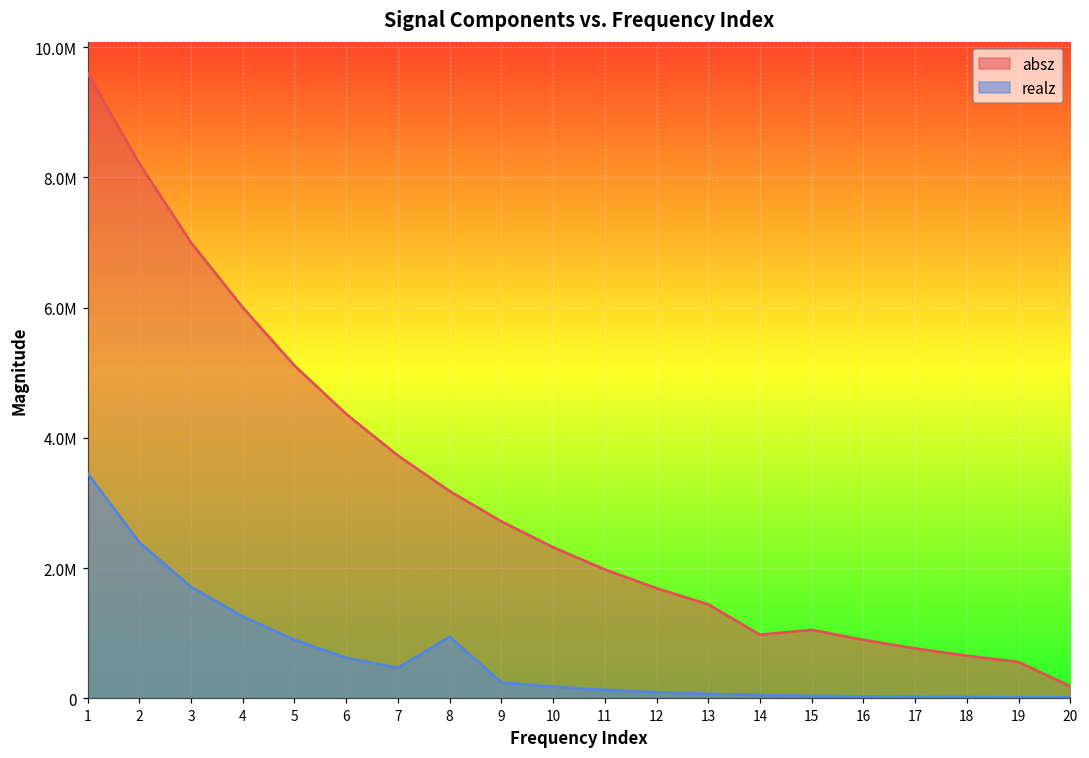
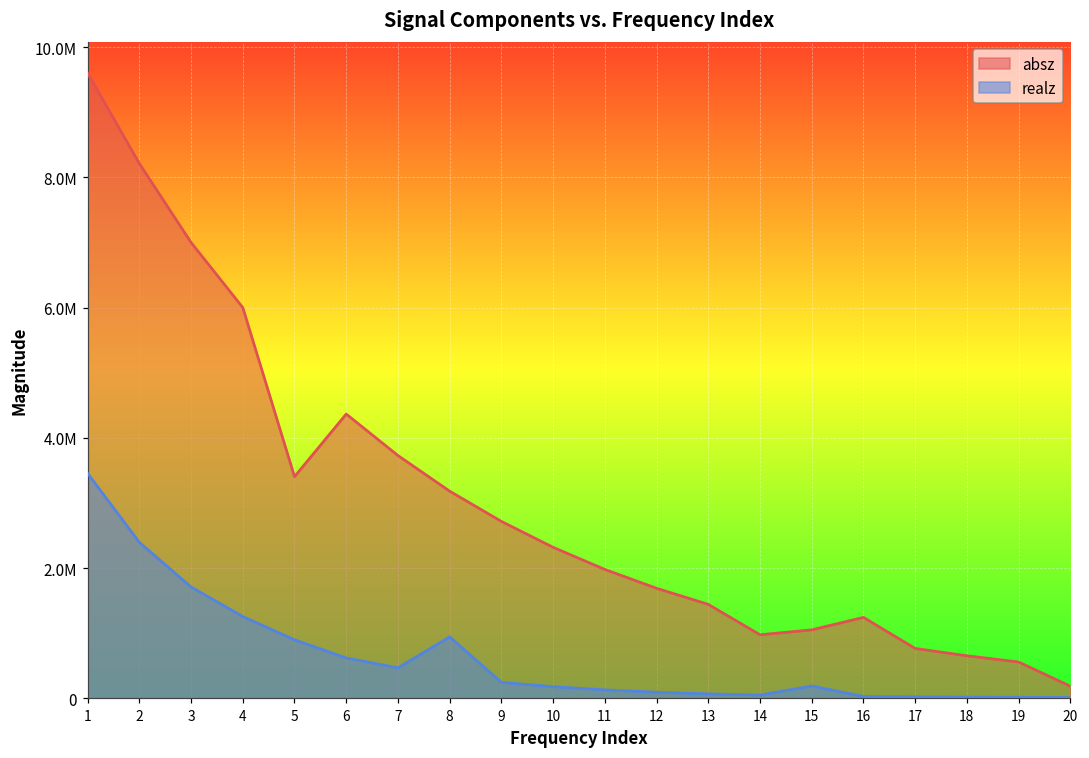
absz, 5: 5100000 -> 3400000
realz, 15: 0 -> 200000
absz, 16: 900000 -> 1200000
